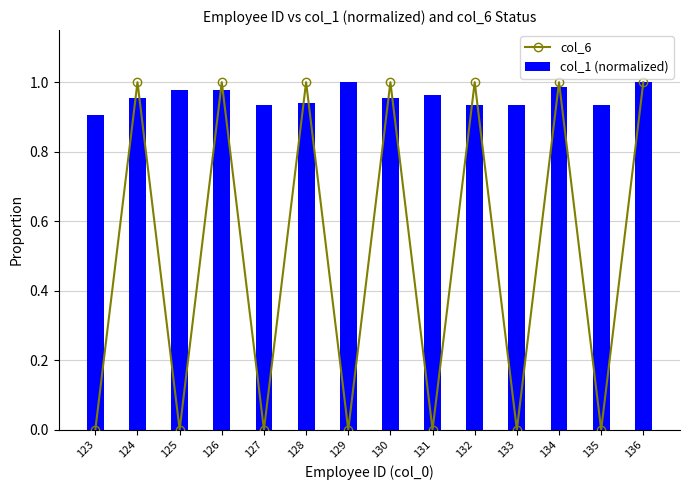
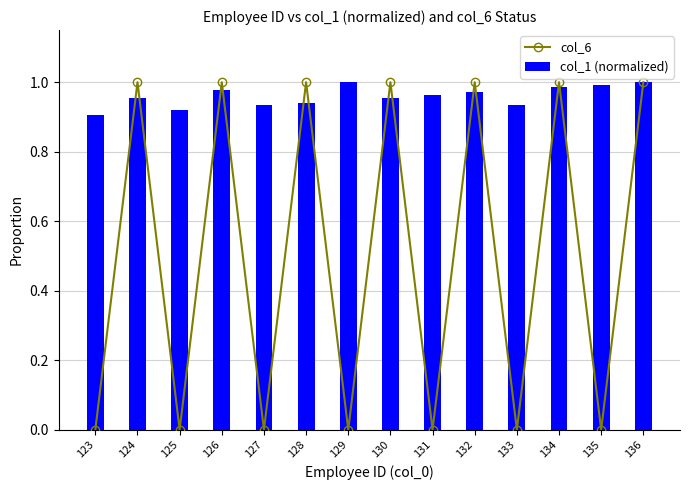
col_1 (normalized), 125: 0.98 -> 0.92
col_1 (normalized), 132: 0.93 -> 0.97
col_1 (normalized), 135: 0.93 -> 0.99
